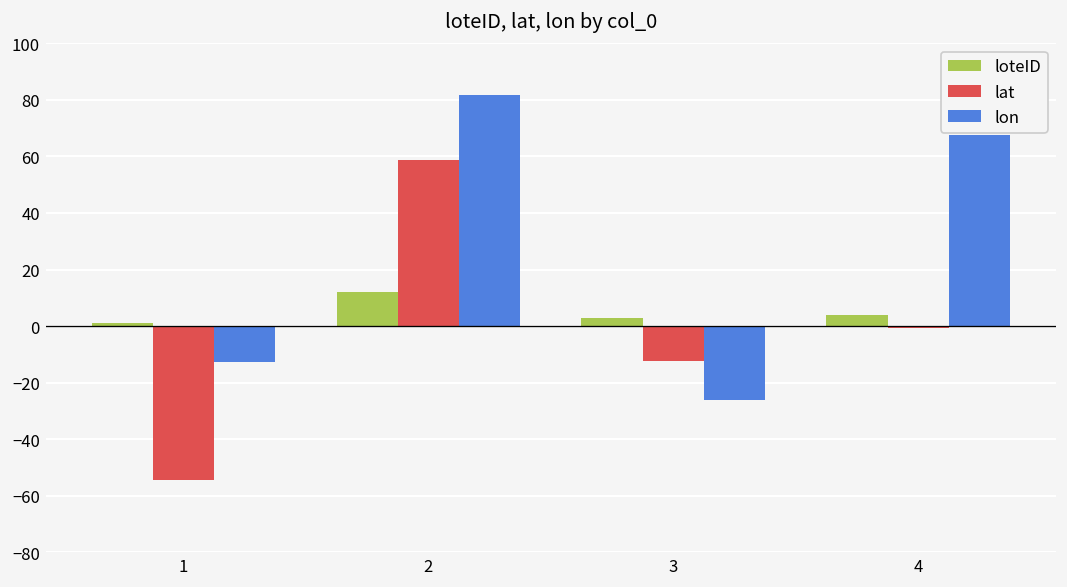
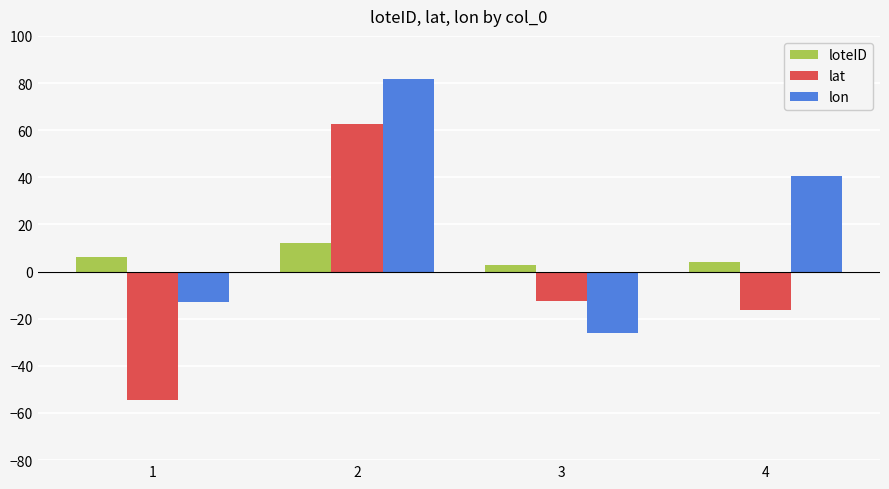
loteID, 1: 1 -> 6
lat, 2: 59 -> 62
lat, 4: -1 -> -16
lon, 4: 67 -> 41
